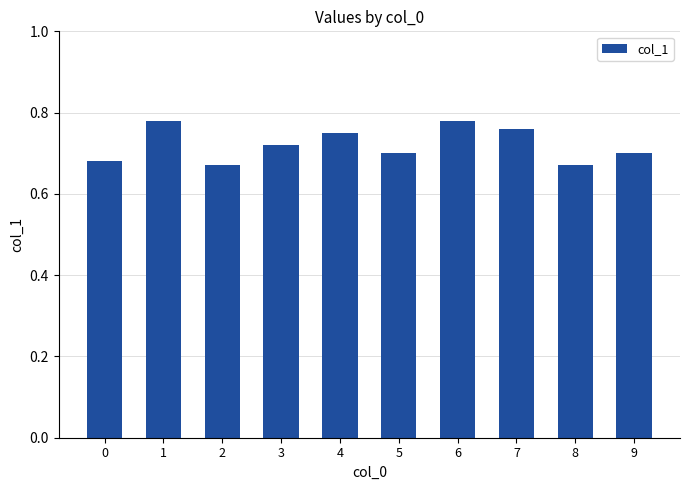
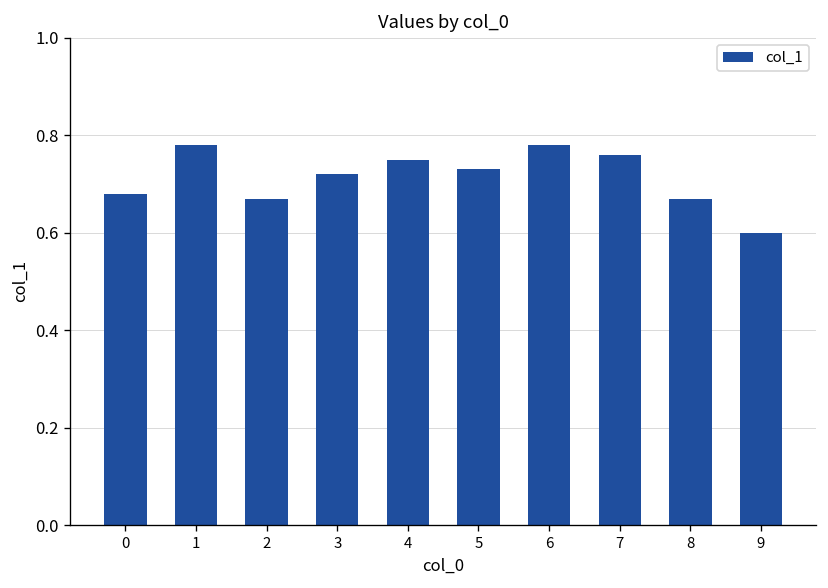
5: 0.70 -> 0.73
9: 0.7 -> 0.6
